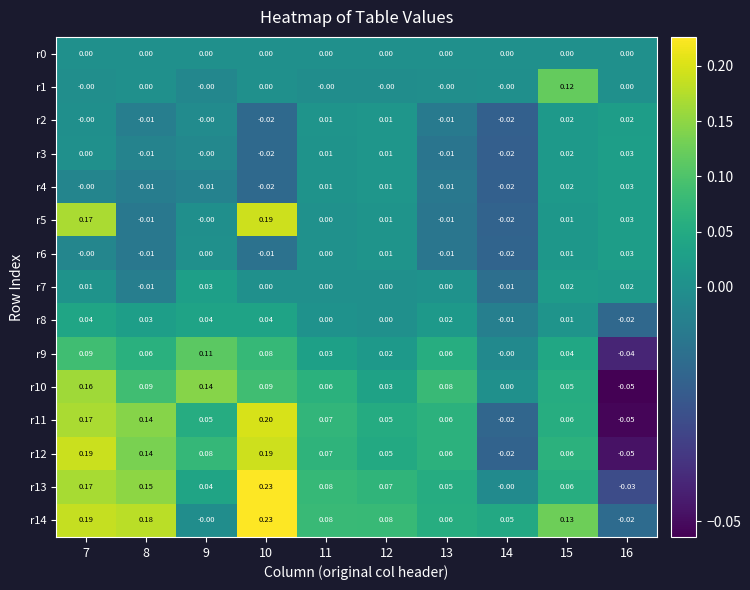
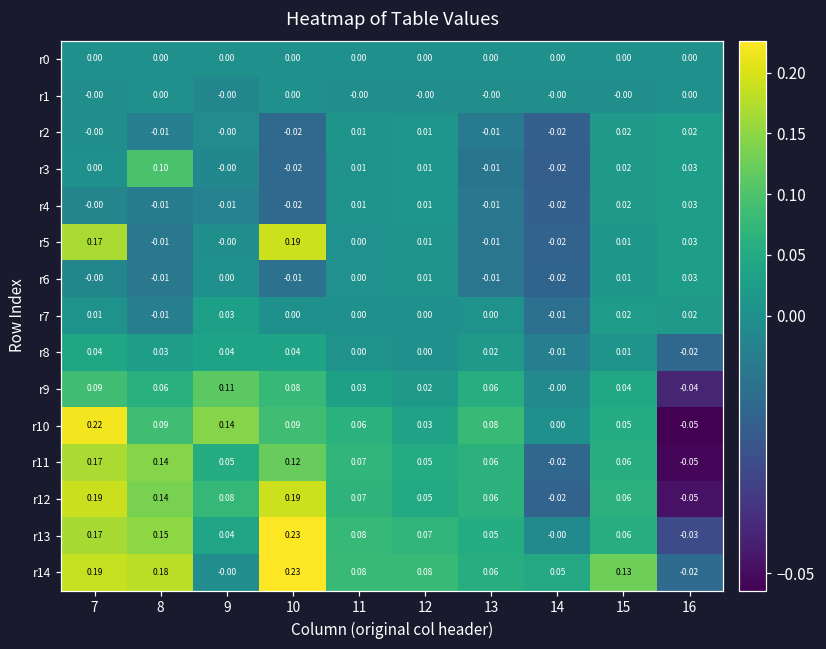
r1, 15: 0.12 -> -0.00
r3, 8: -0.01 -> 0.10
r10, 7: 0.16 -> 0.22
r11, 10: 0.20 -> 0.12
